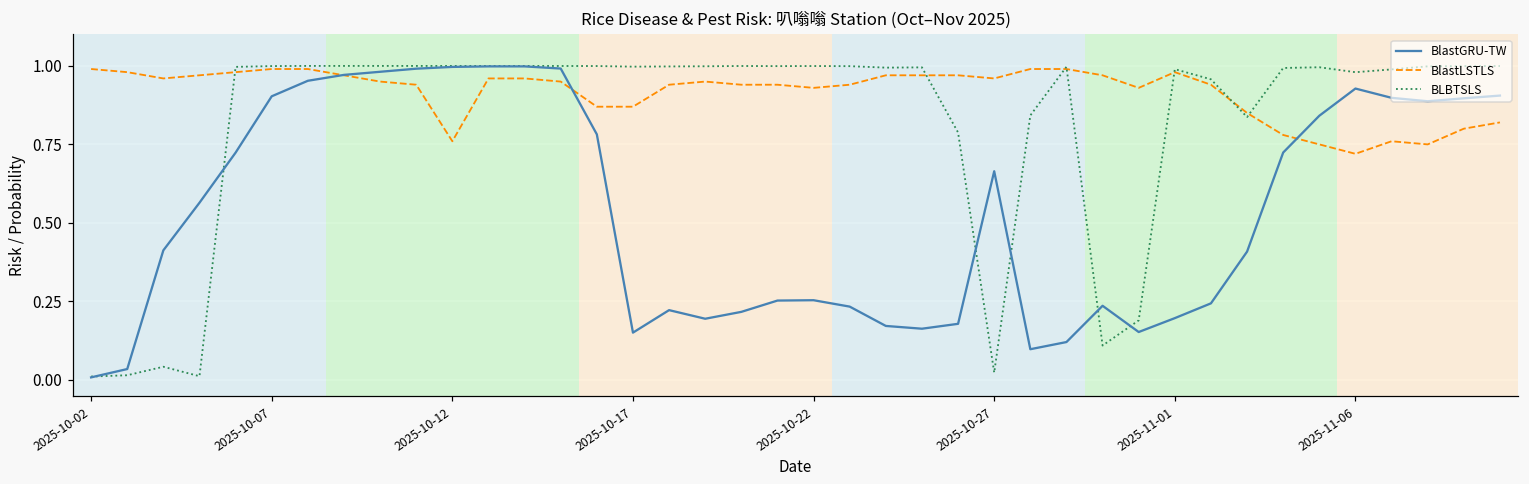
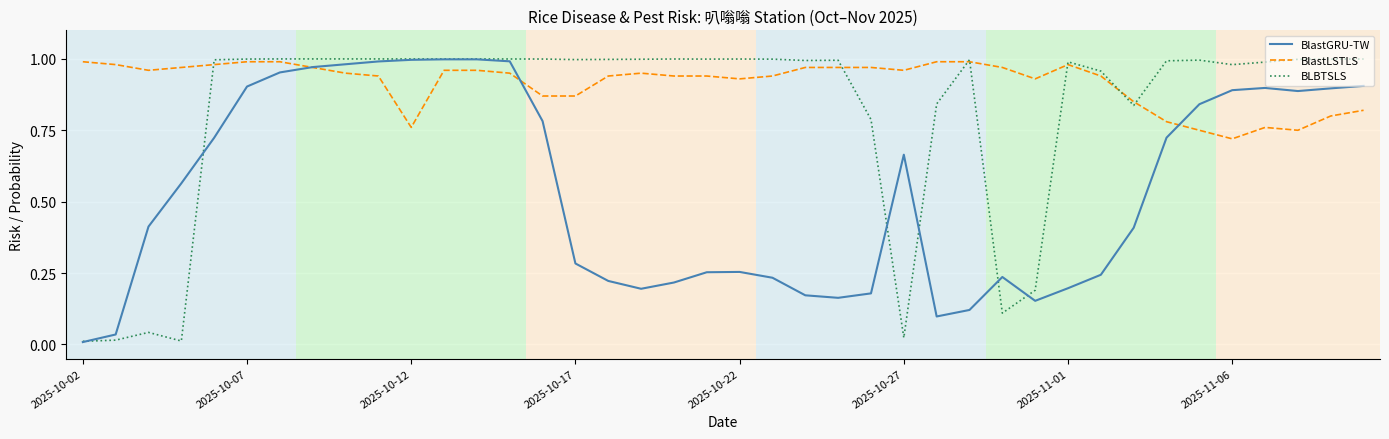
BlastGRU-TW, 2025-10-17: 0.15 -> 0.28
BlastGRU-TW, 2025-11-06: 0.93 -> 0.89
